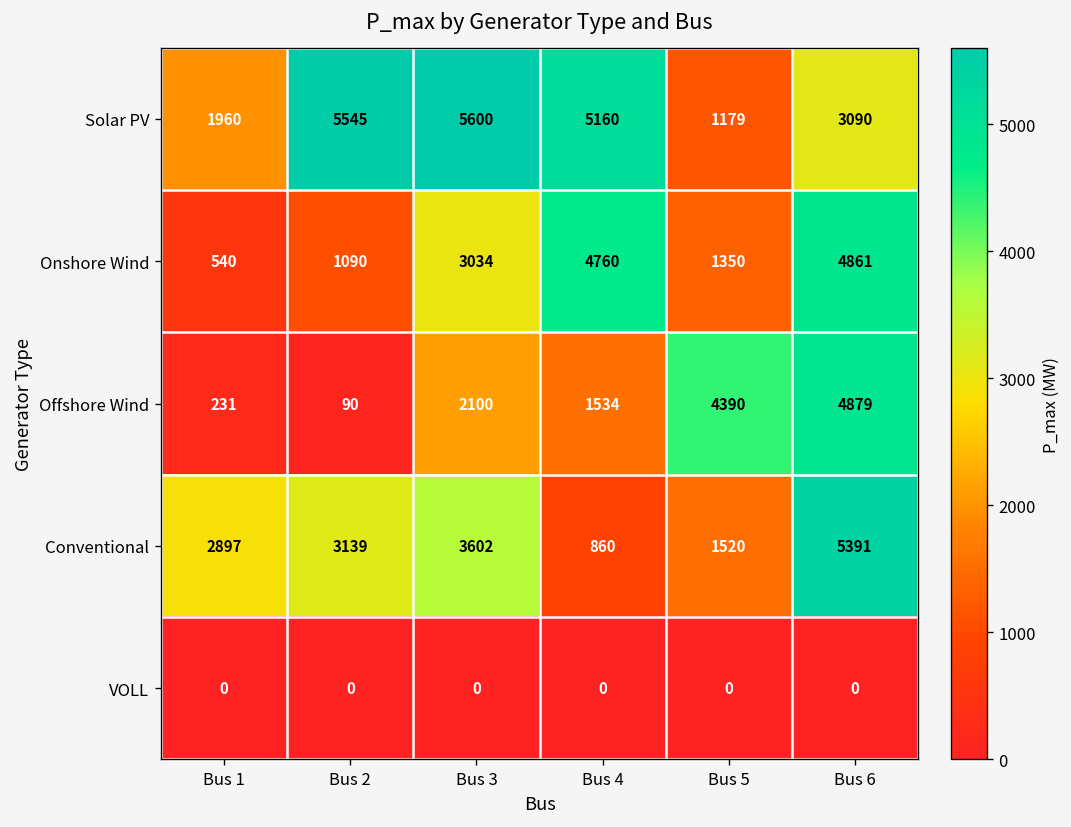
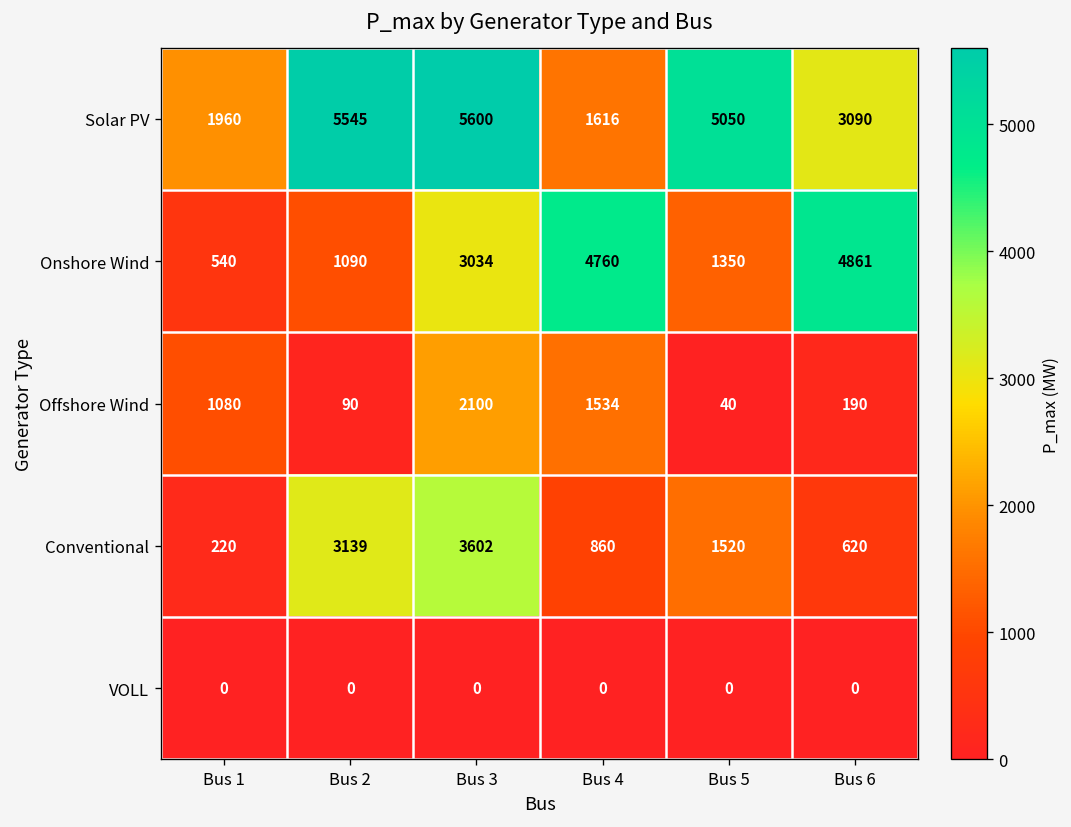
Solar PV, Bus 4: 5160 -> 1616
Solar PV, Bus 5: 1179 -> 5050
Offshore Wind, Bus 1: 231 -> 1080
Offshore Wind, Bus 5: 4390 -> 40
Offshore Wind, Bus 6: 4879 -> 190
Conventional, Bus 1: 2897 -> 220
Conventional, Bus 6: 5391 -> 620
